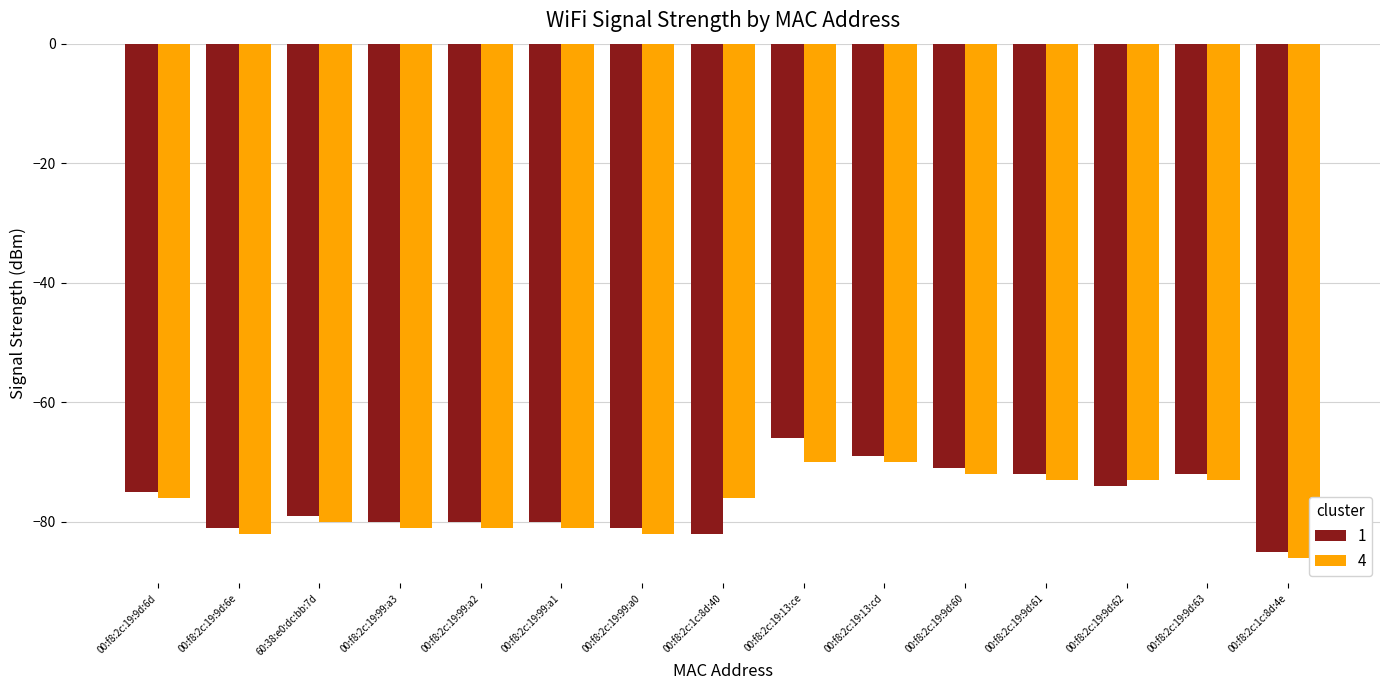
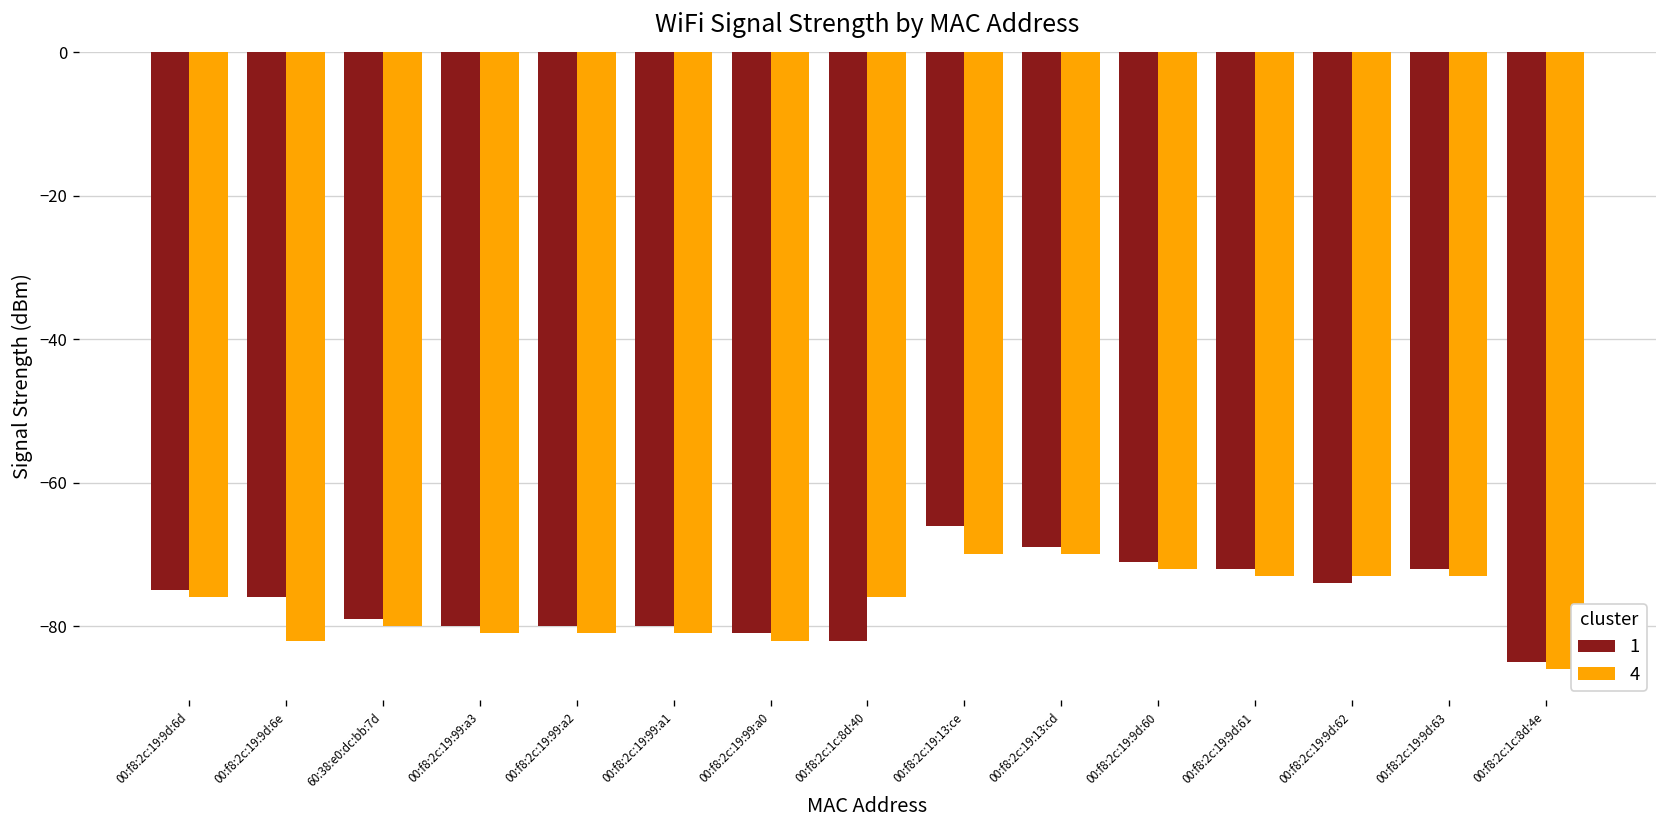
1, 00:f8:2c:19:9d:6e: -81 -> -76
